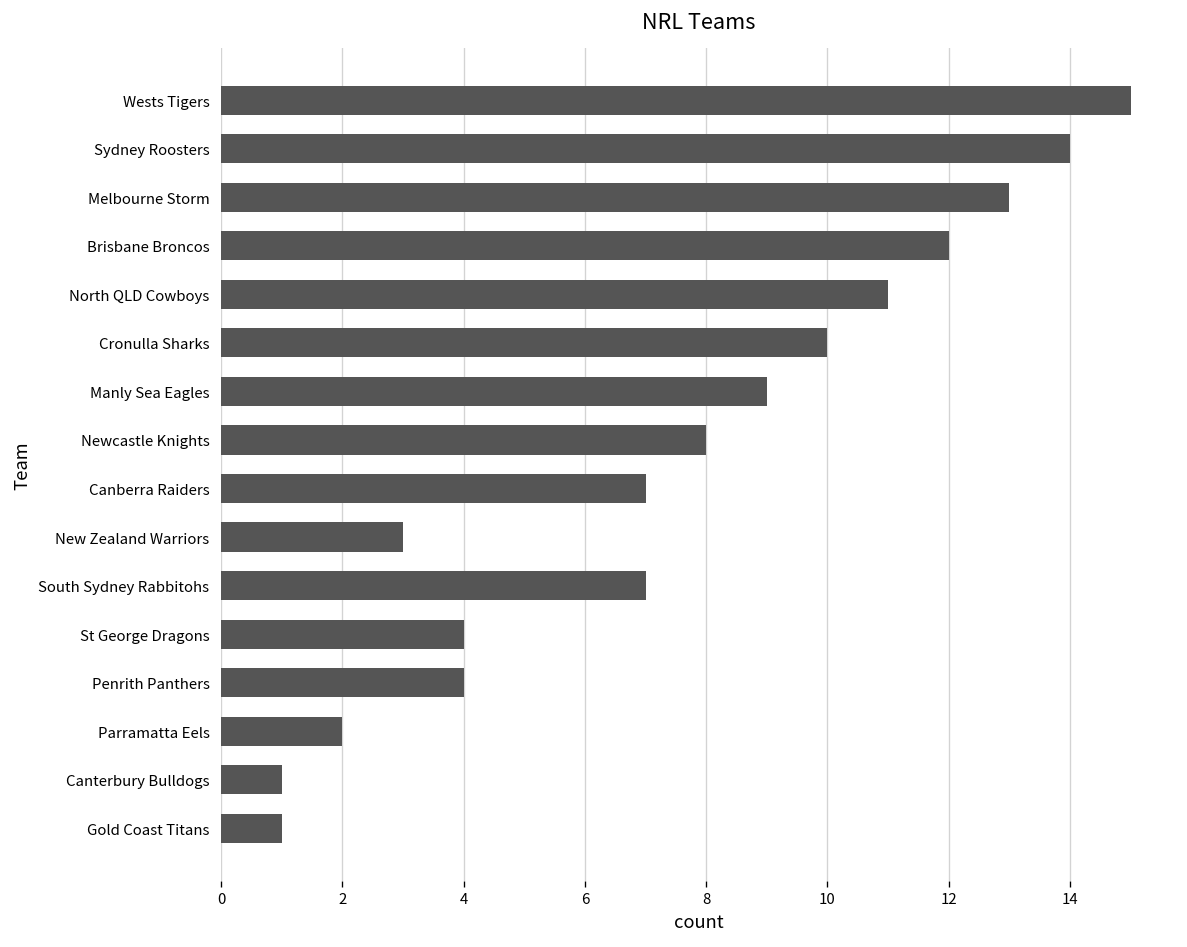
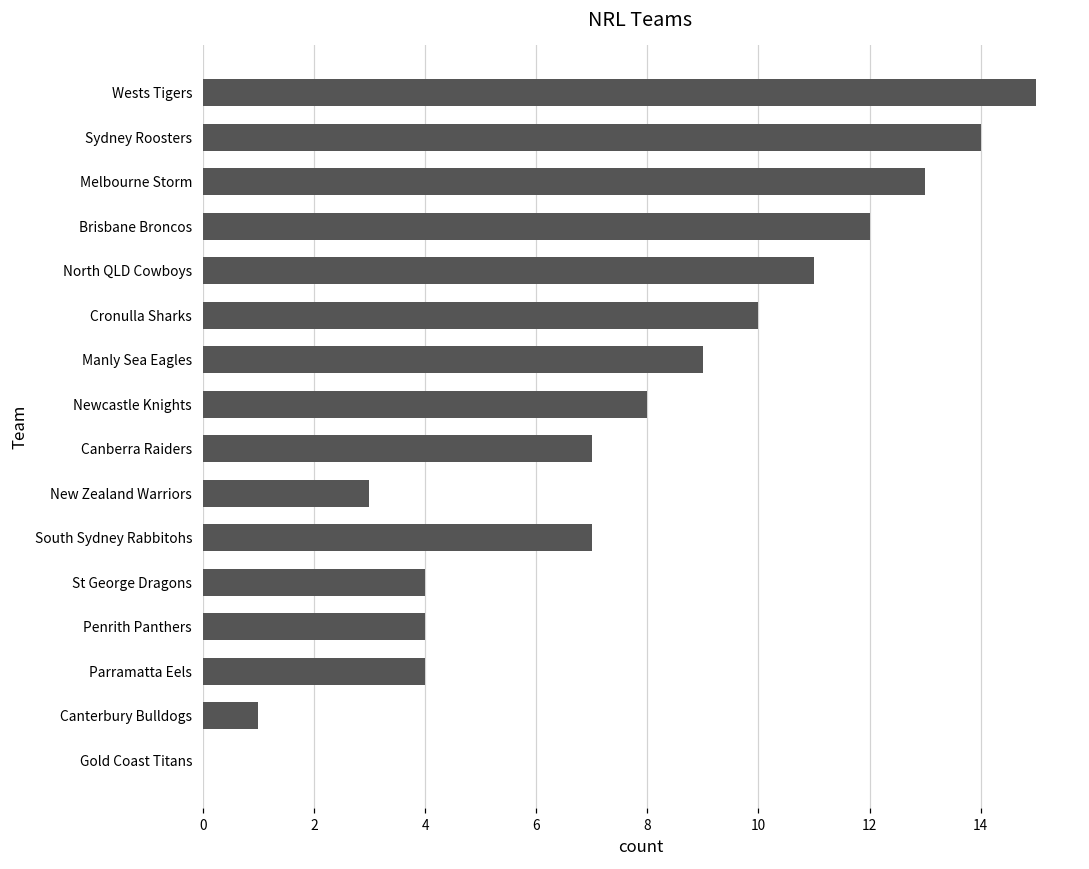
Parramatta Eels: 2 -> 4
Gold Coast Titans: 1 -> 0
